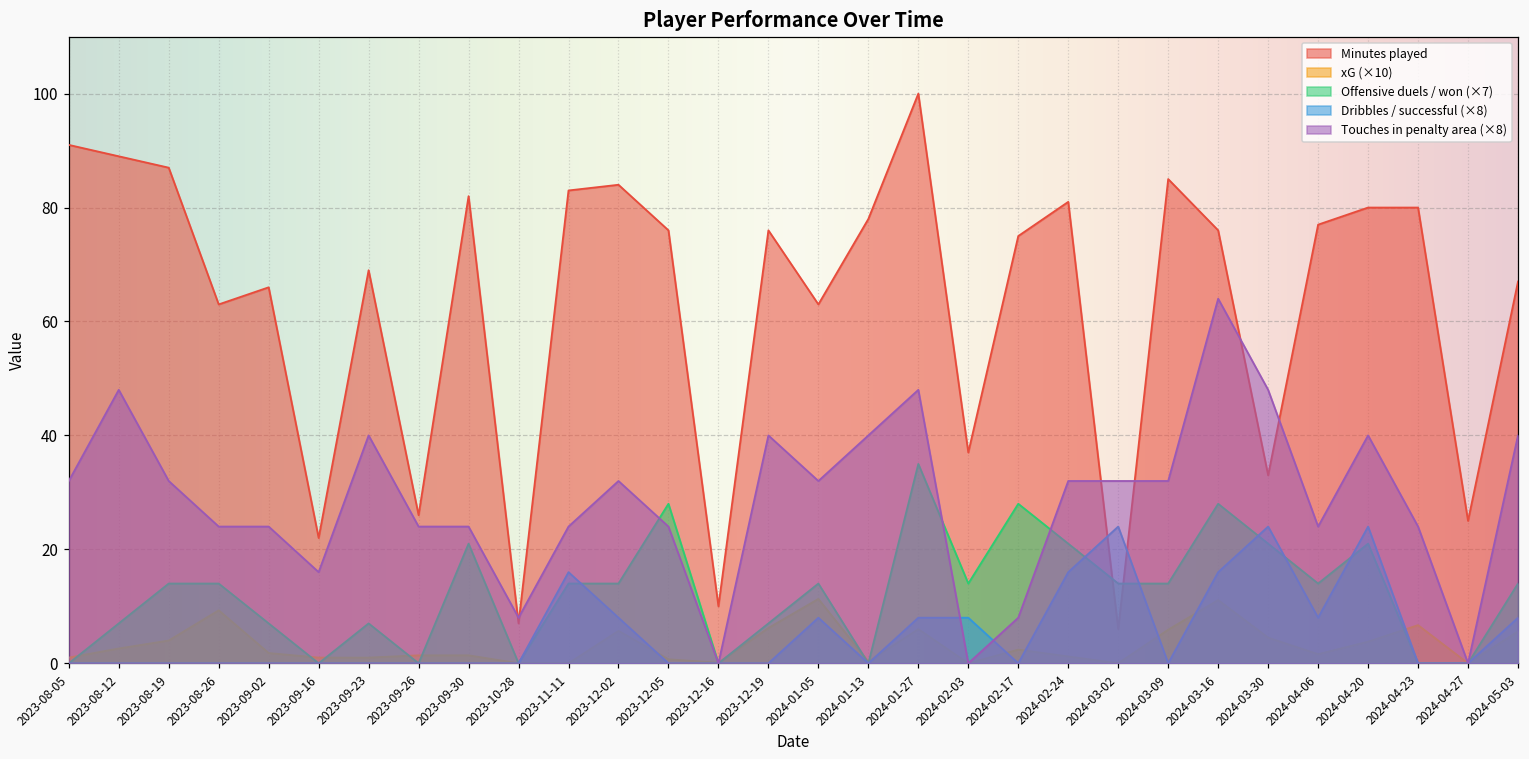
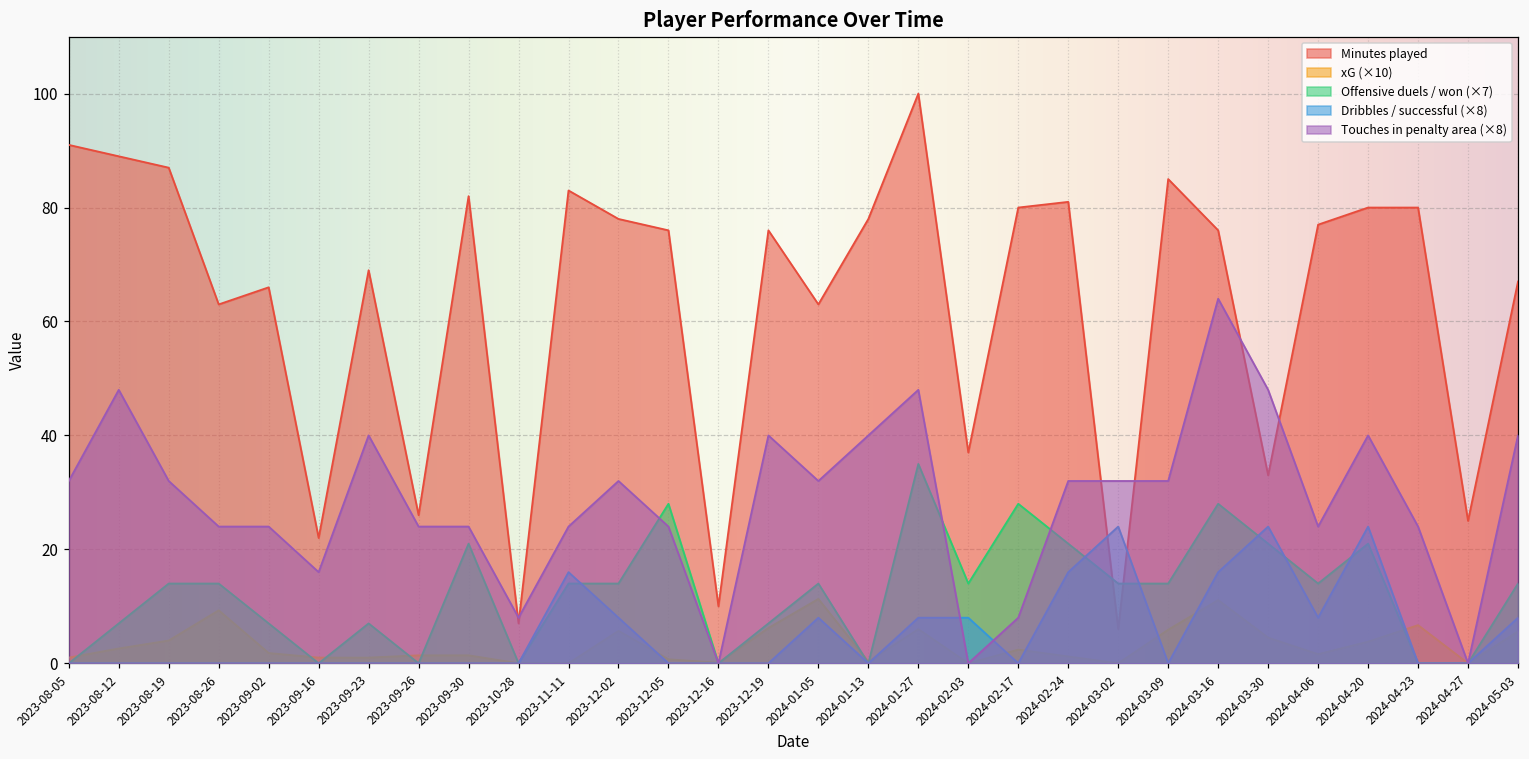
Minutes played, 2023-12-02: 84 -> 78
Minutes played, 2024-02-17: 75 -> 80
